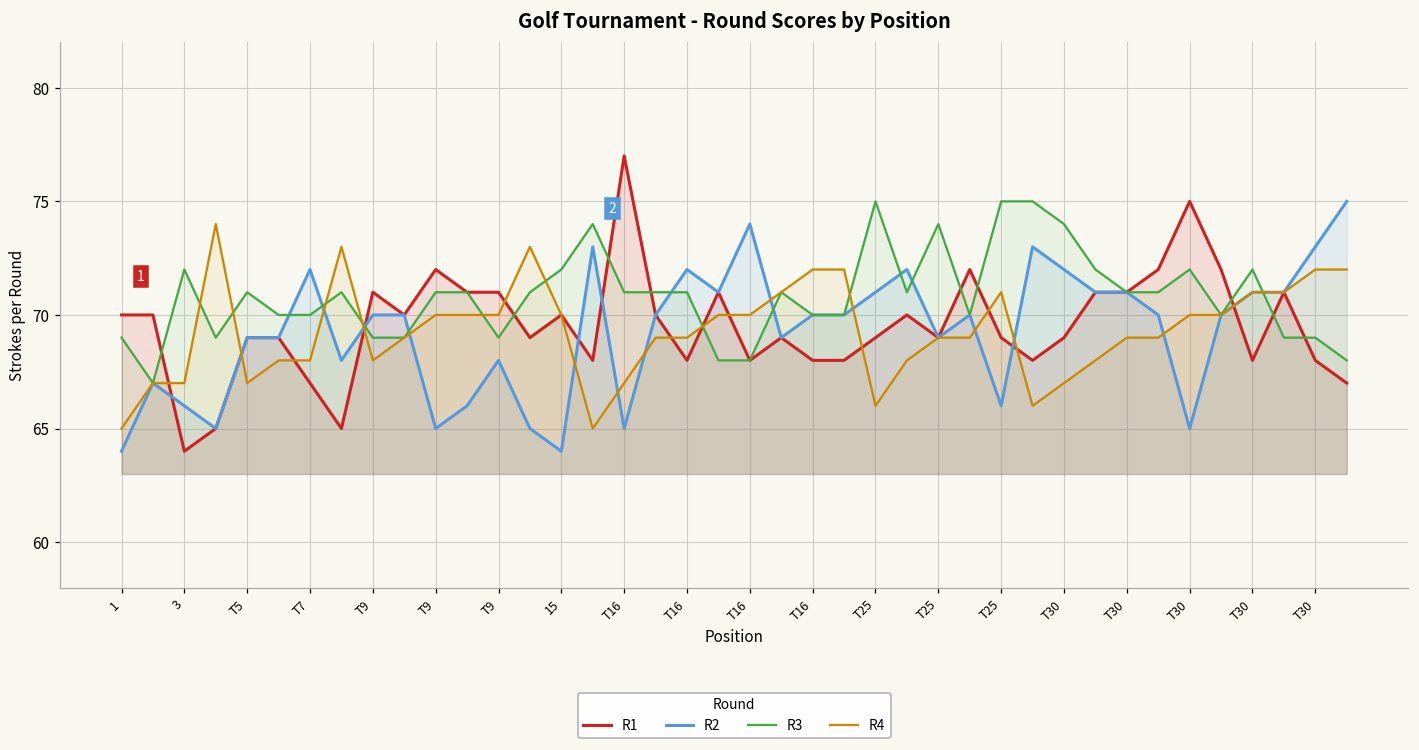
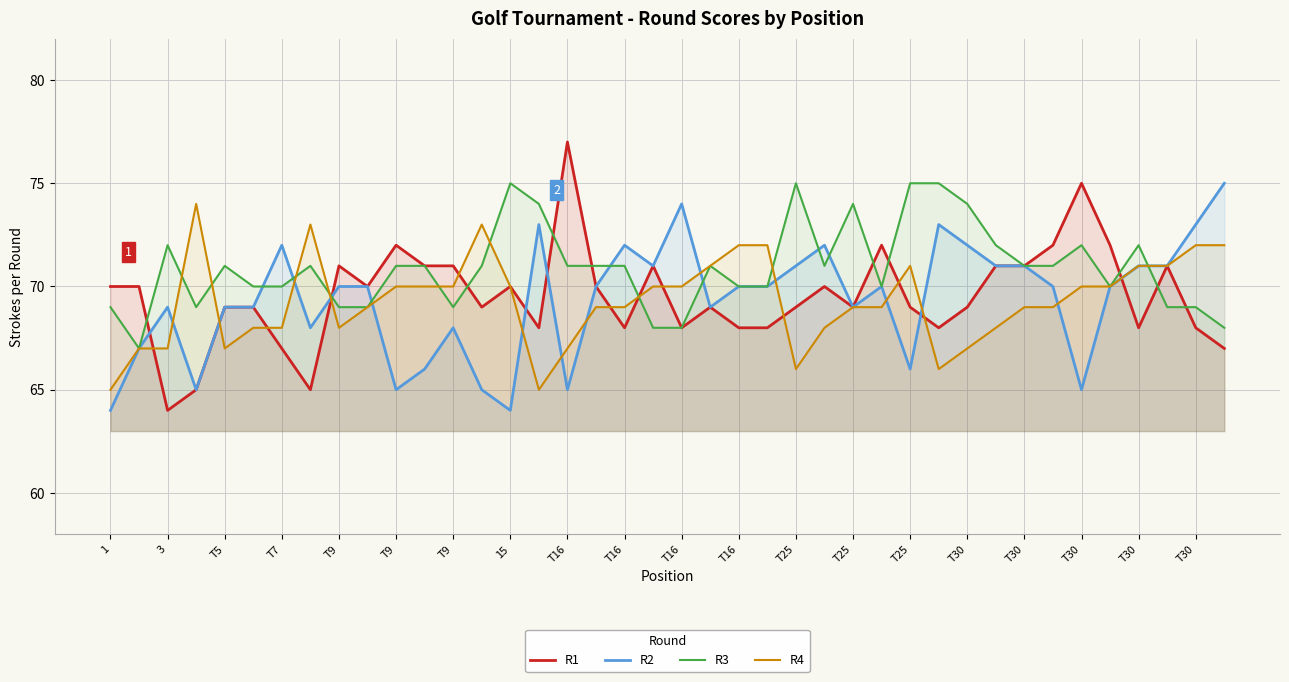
R2, 3: 66 -> 69
R3, 15: 72 -> 75
